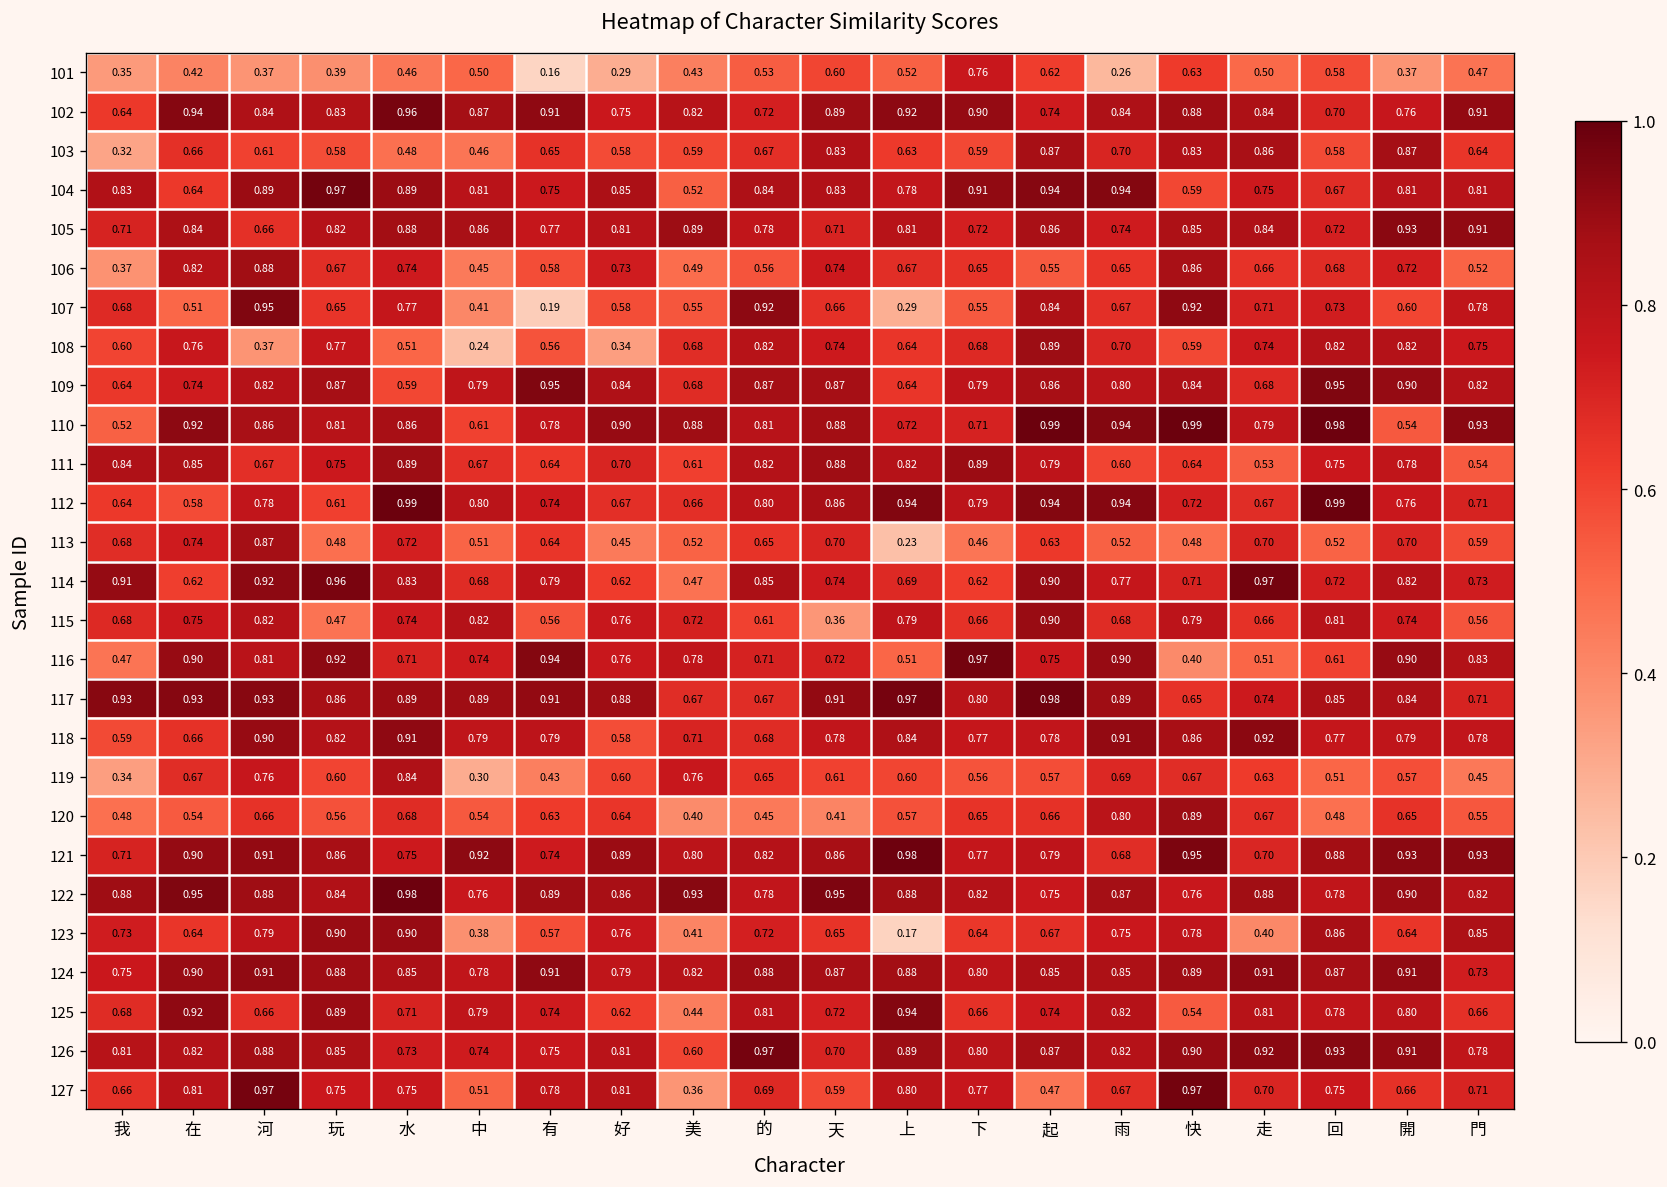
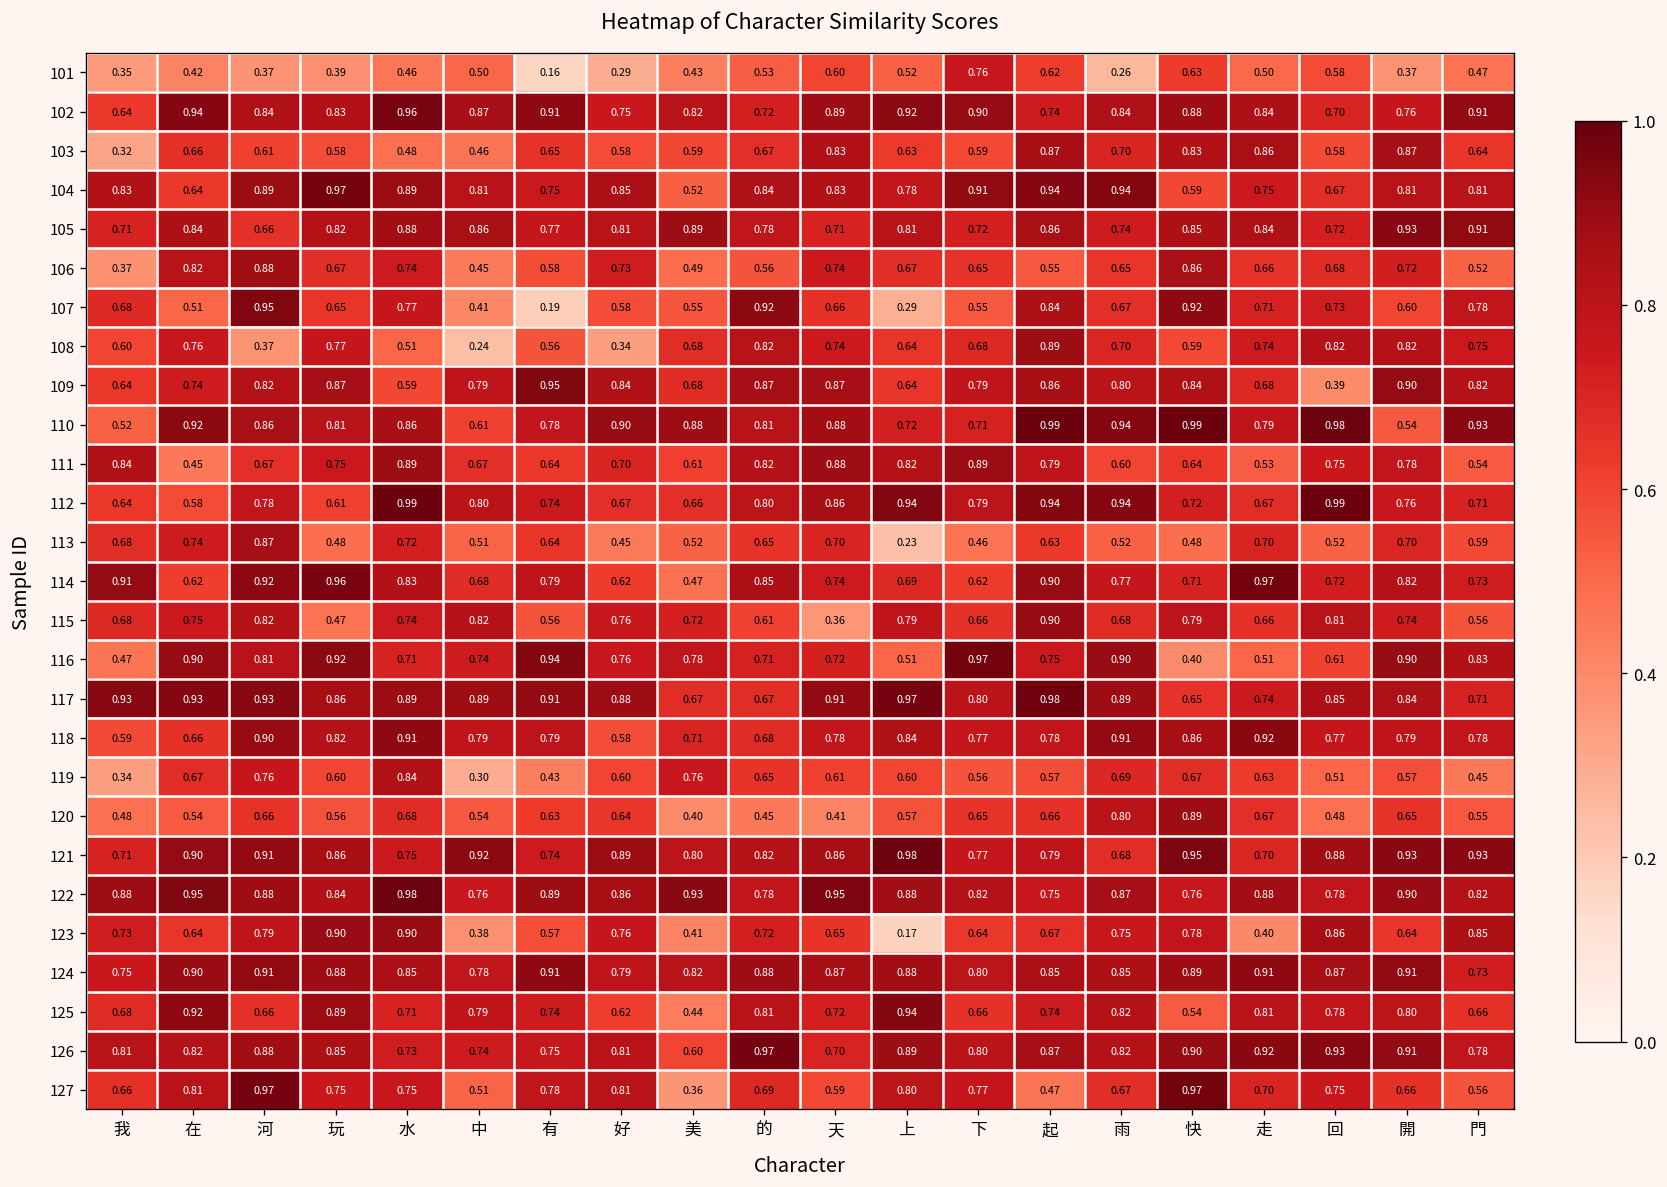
109, 回: 0.95 -> 0.39
111, 在: 0.85 -> 0.45
127, 門: 0.71 -> 0.56
